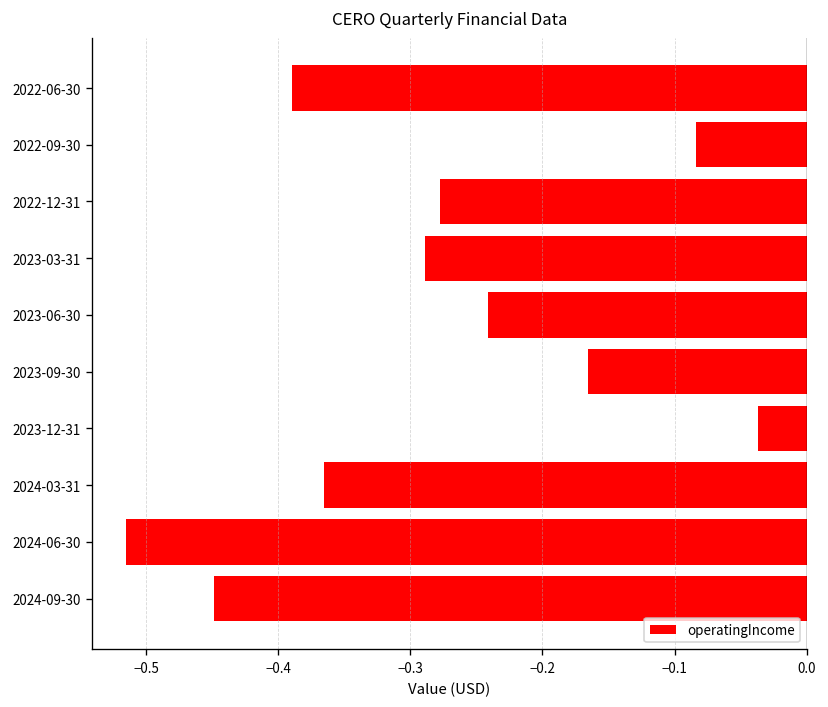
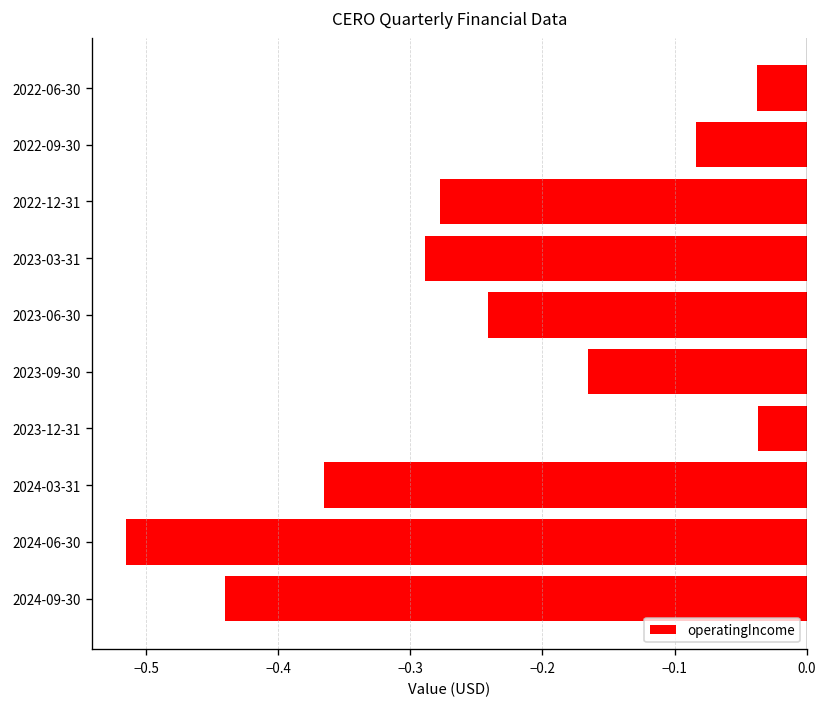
2022-06-30: -0.389 -> -0.038
2024-09-30: -0.449 -> -0.440
